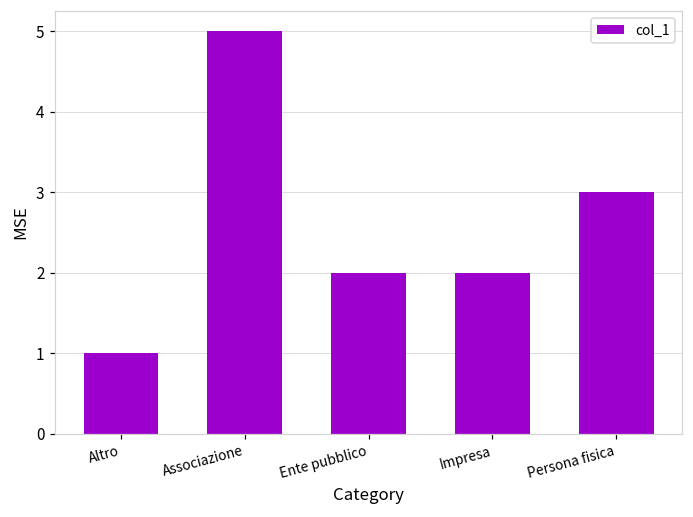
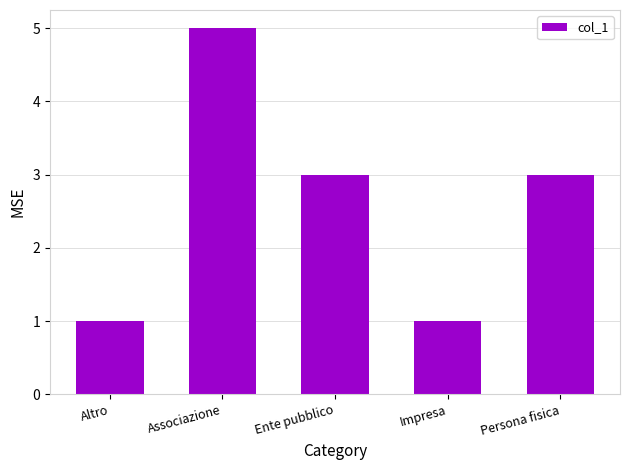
Ente pubblico: 2 -> 3
Impresa: 2 -> 1
